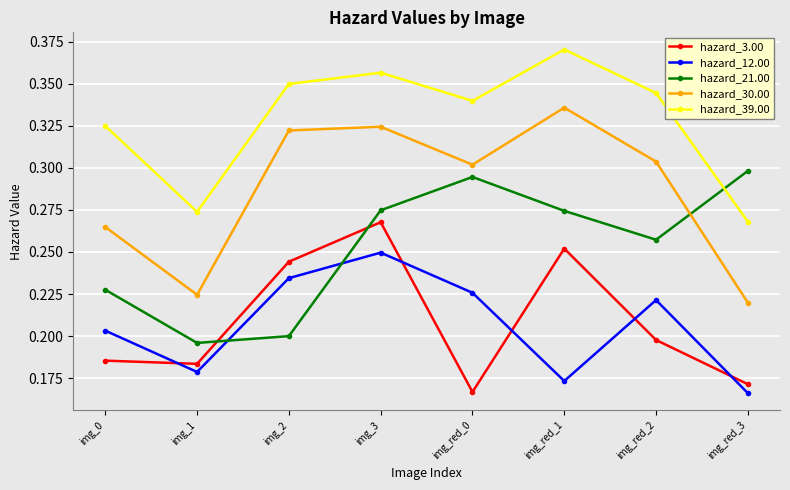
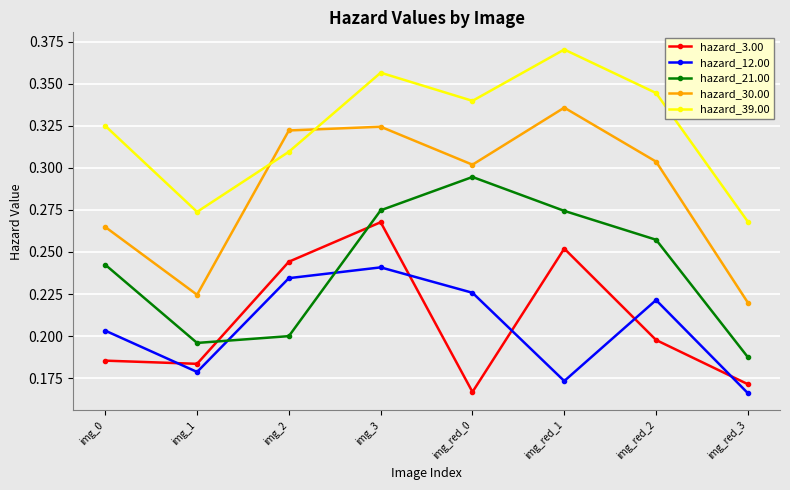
hazard_21.00, img_0: 0.228 -> 0.242
hazard_39.00, img_2: 0.350 -> 0.310
hazard_12.00, img_3: 0.250 -> 0.241
hazard_21.00, img_red_3: 0.298 -> 0.187
